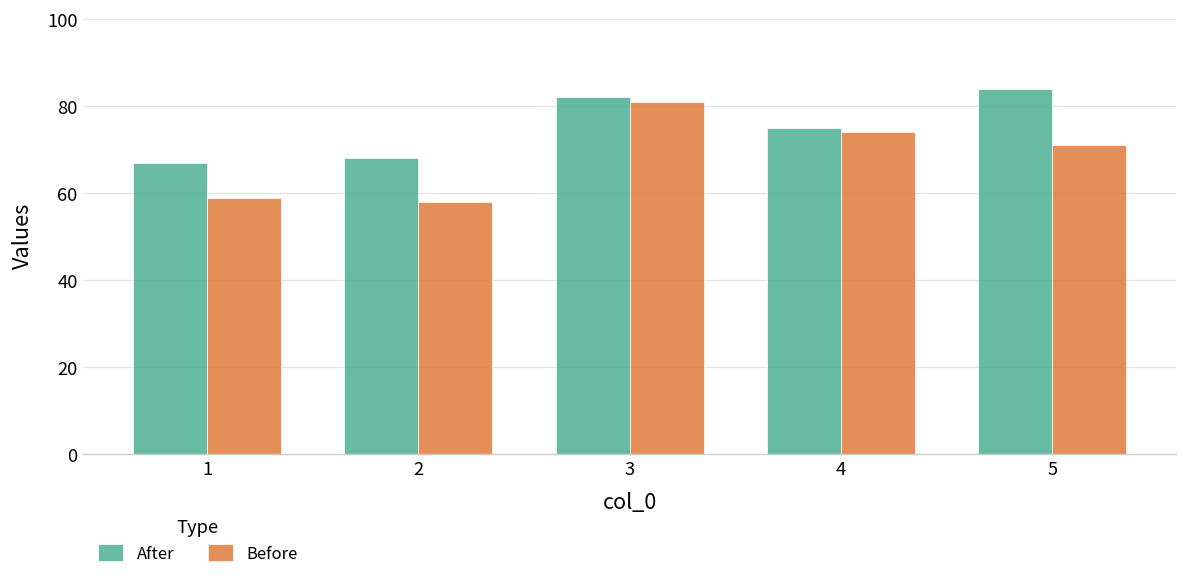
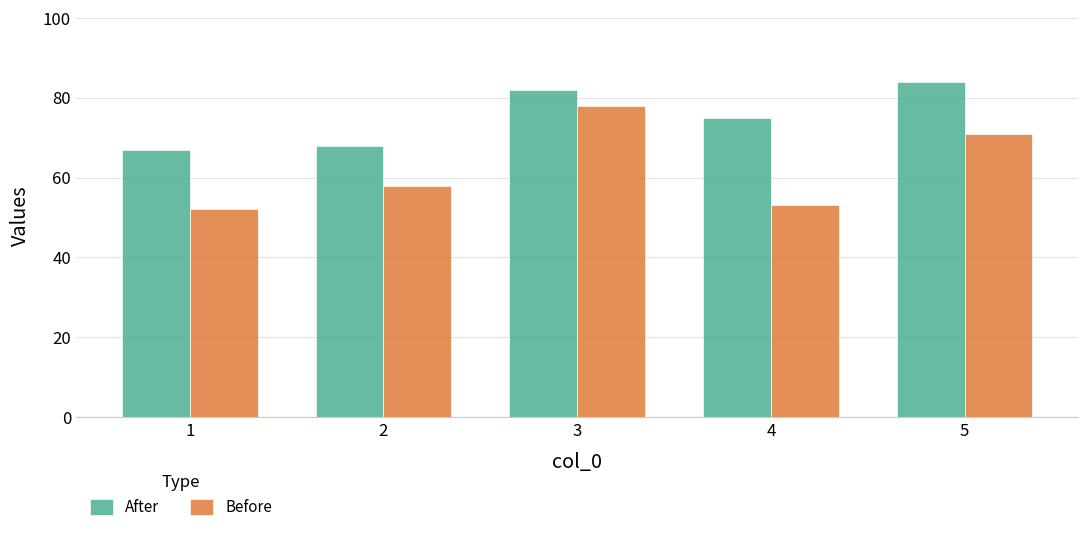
Before, 1: 59 -> 52
Before, 3: 81 -> 78
Before, 4: 74 -> 53
